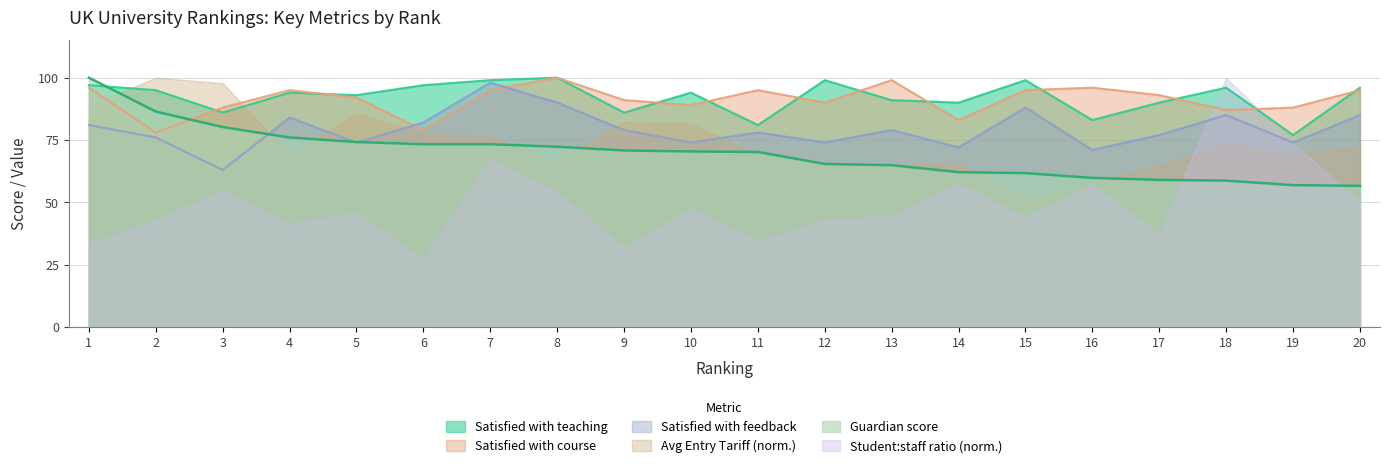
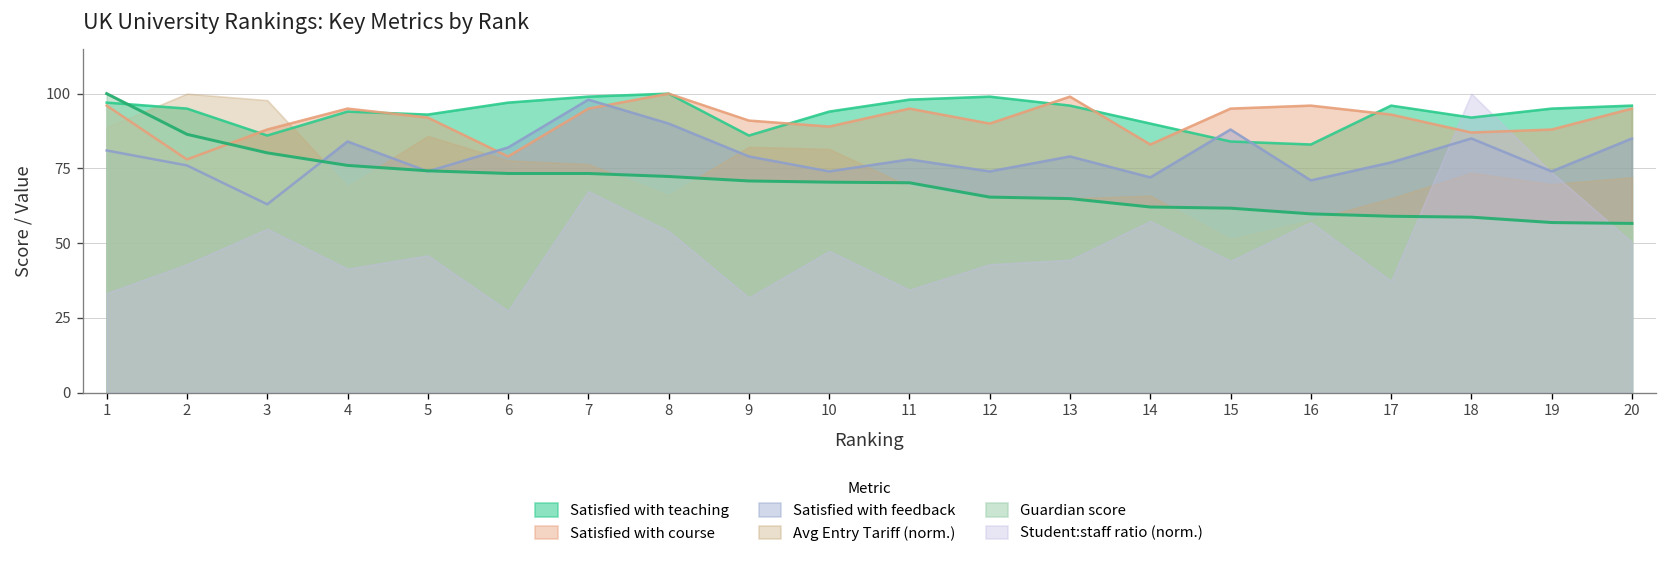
Satisfied with teaching, 11: 81 -> 98
Satisfied with teaching, 13: 91 -> 96
Satisfied with teaching, 15: 99 -> 84
Satisfied with teaching, 17: 90 -> 96
Satisfied with teaching, 18: 96 -> 92
Satisfied with teaching, 19: 77 -> 95
